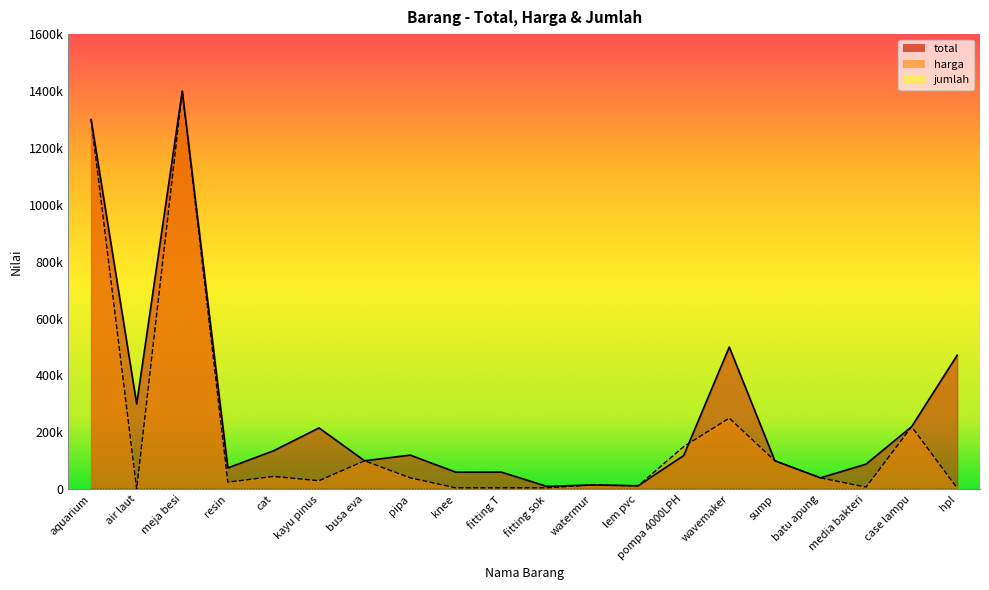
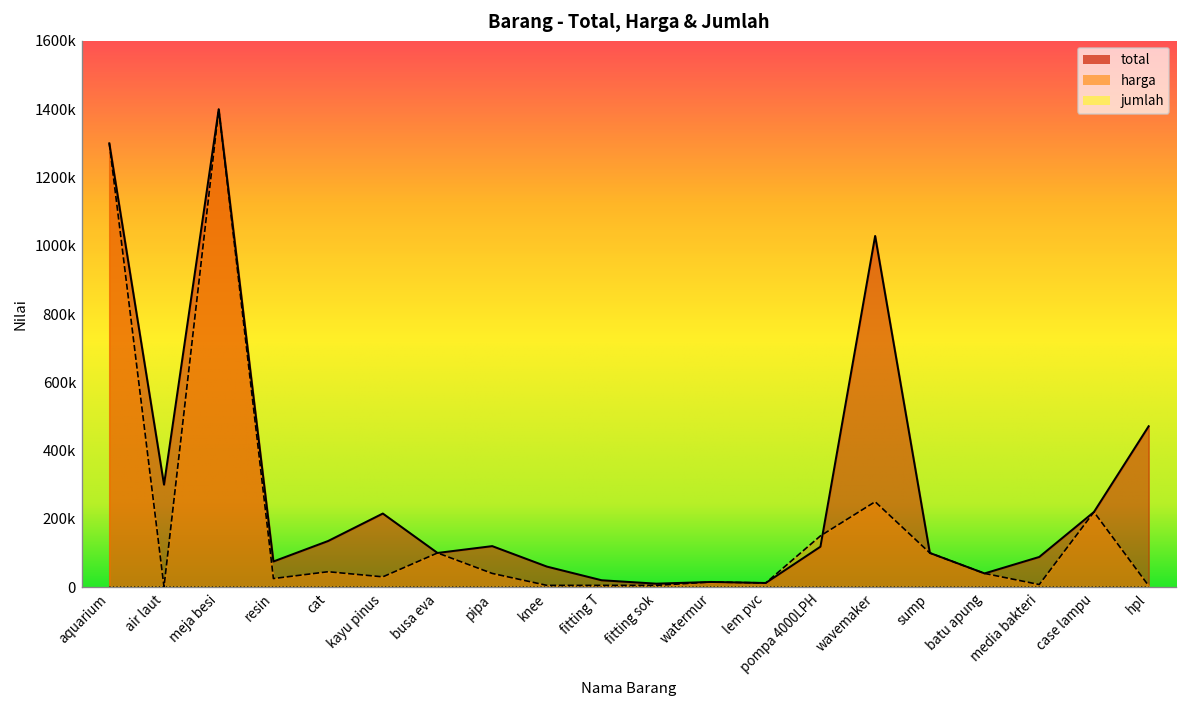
total, fitting T: 60000 -> 20000
total, wavemaker: 500000 -> 1030000
